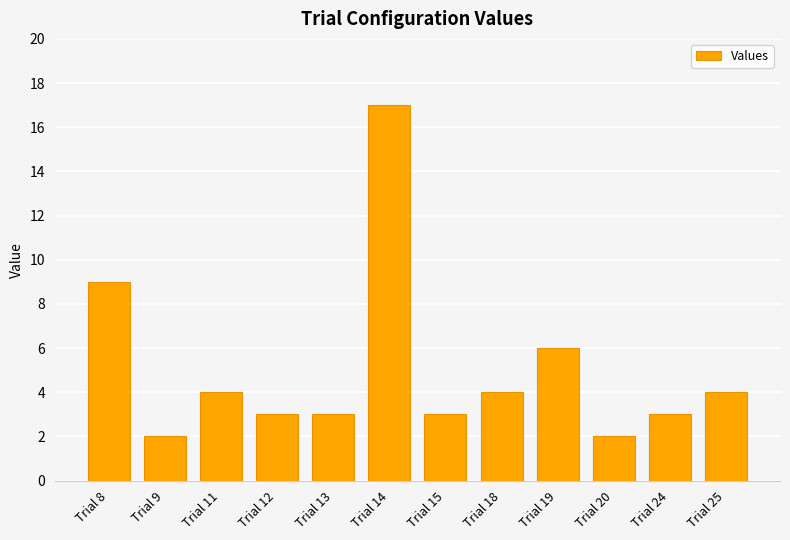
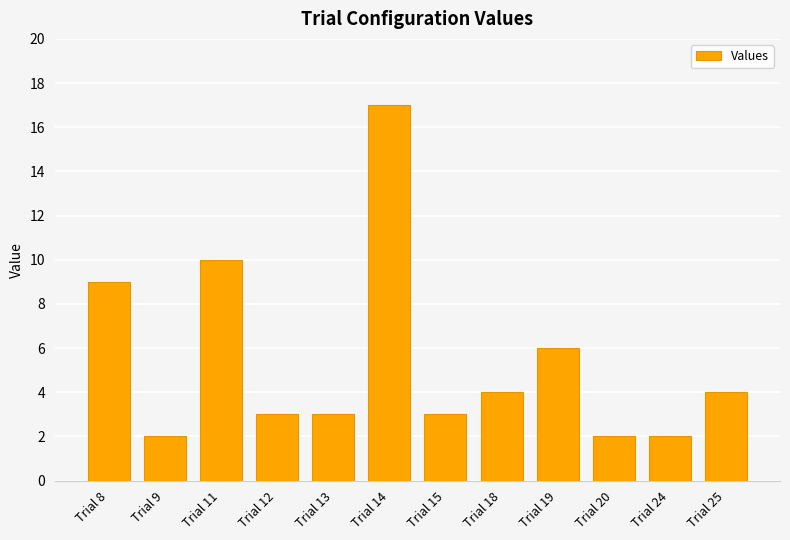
Trial 11: 4 -> 10
Trial 24: 3 -> 2
